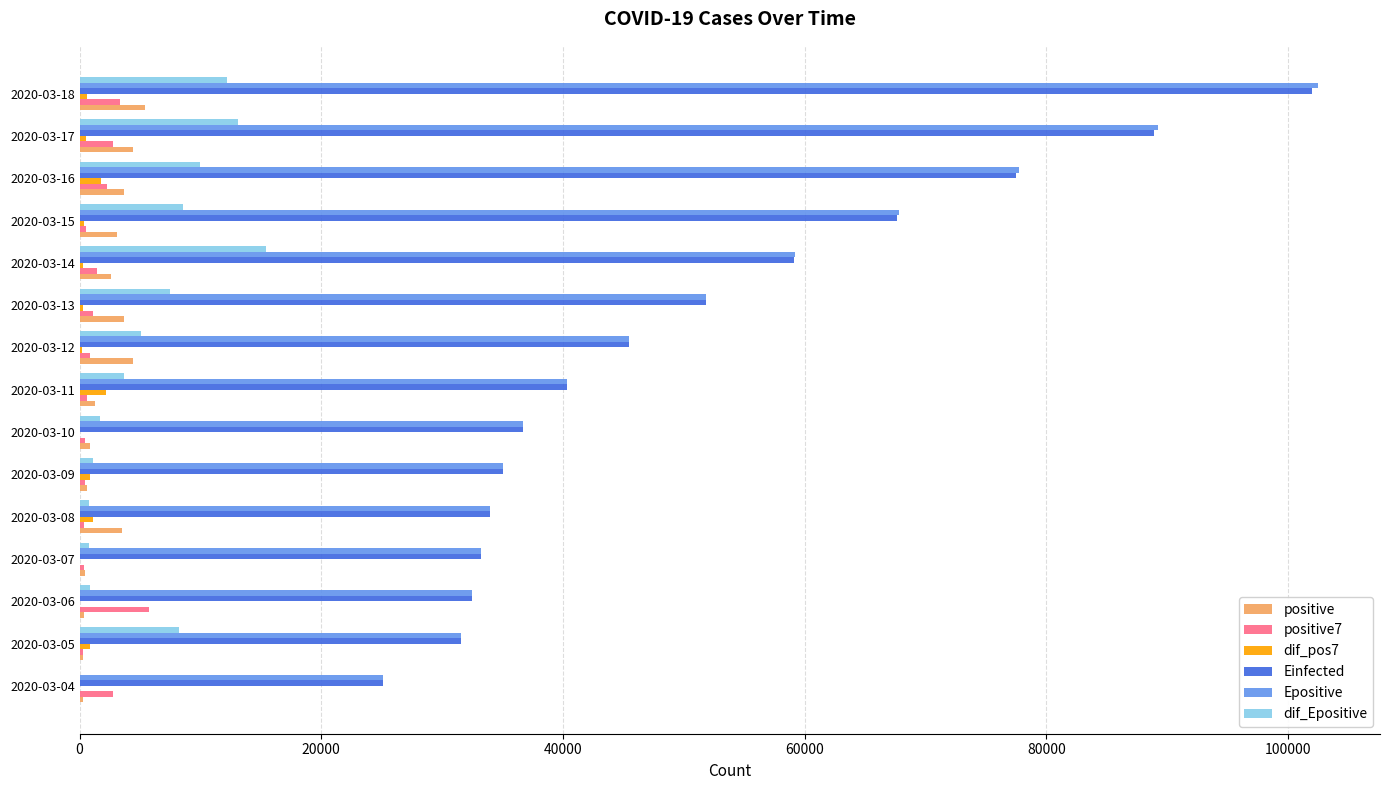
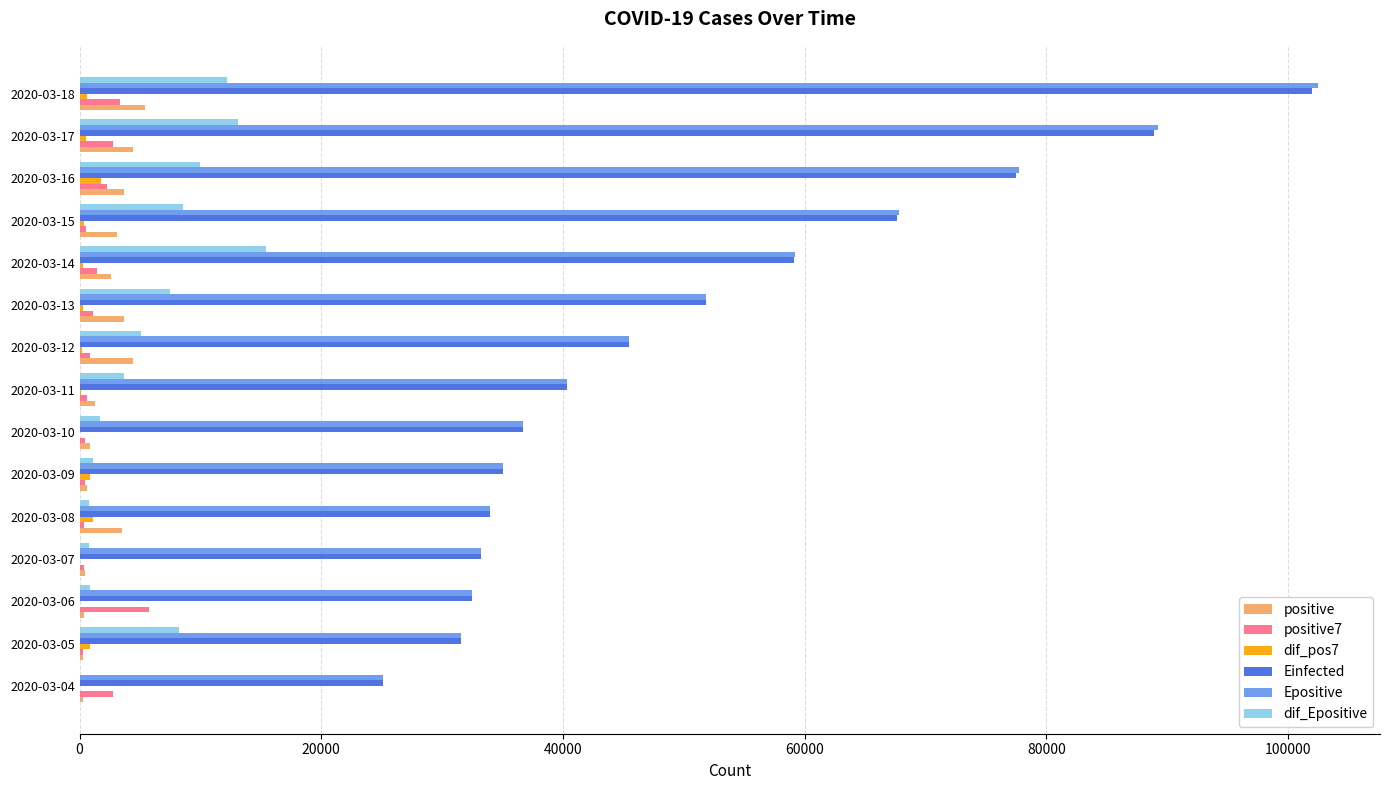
dif_pos7, 2020-03-11: 2200 -> 200
